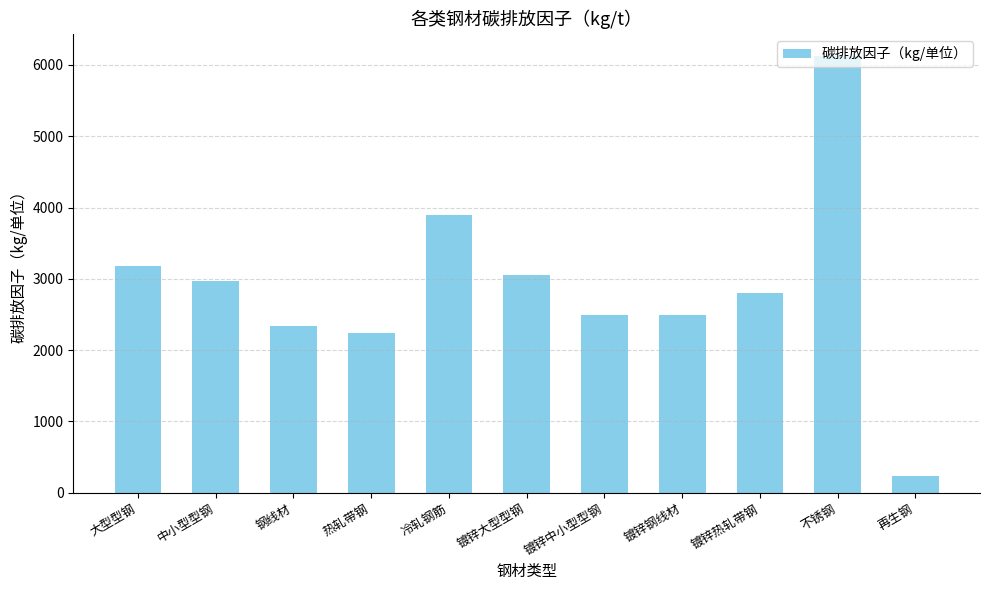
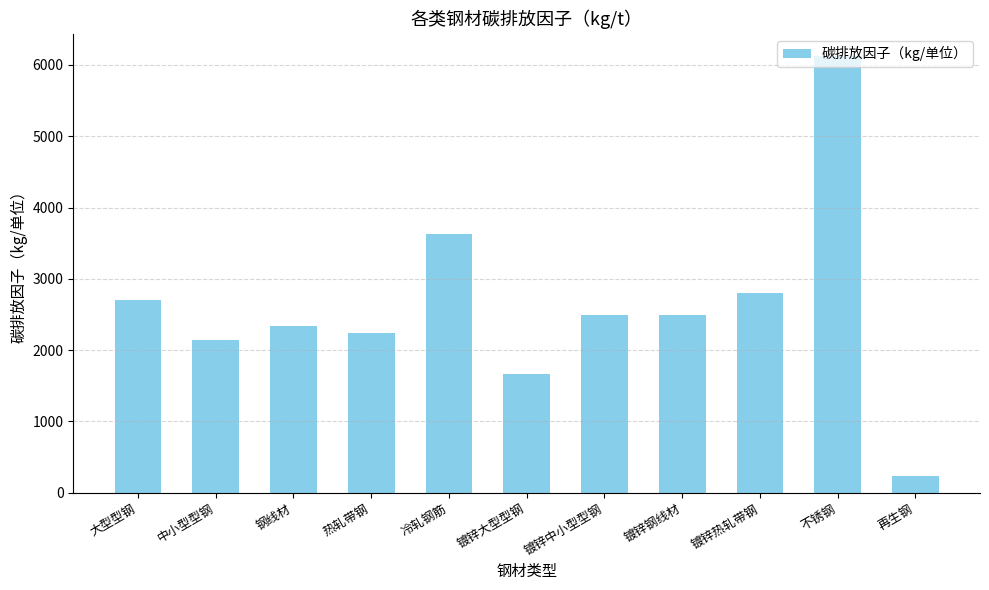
大型型钢: 3200 -> 2700
中小型型钢: 3000 -> 2100
冷轧钢筋: 3900 -> 3600
镀锌大型型钢: 3100 -> 1700
